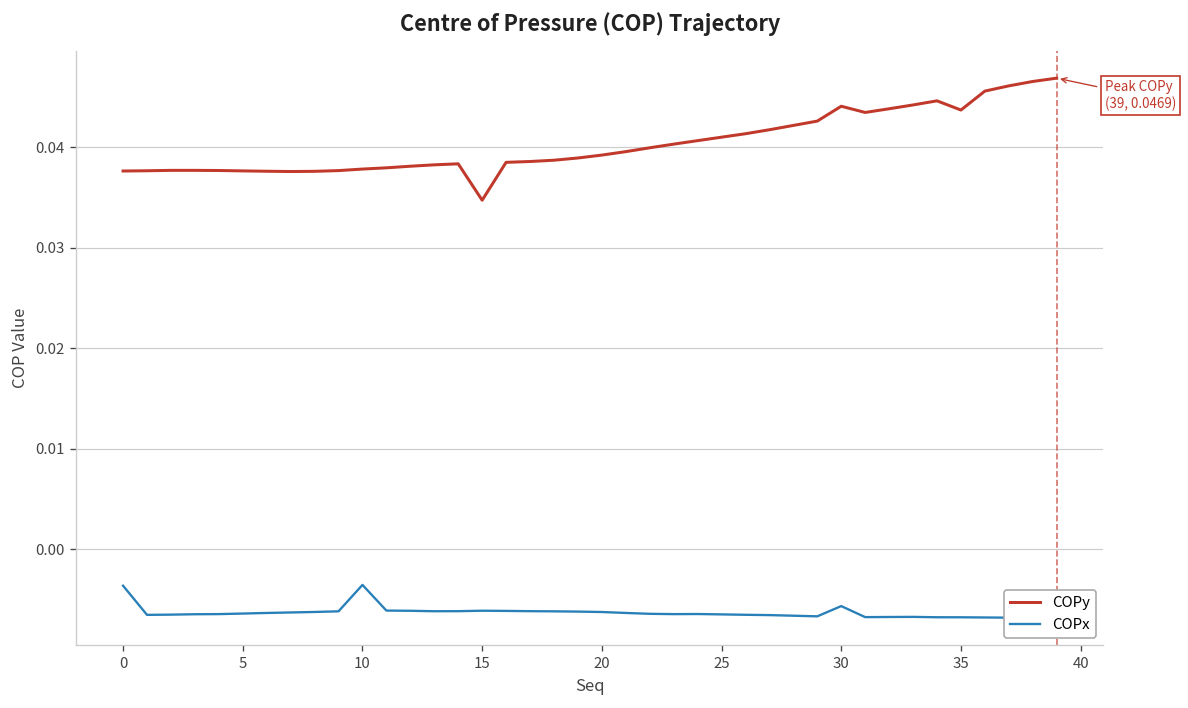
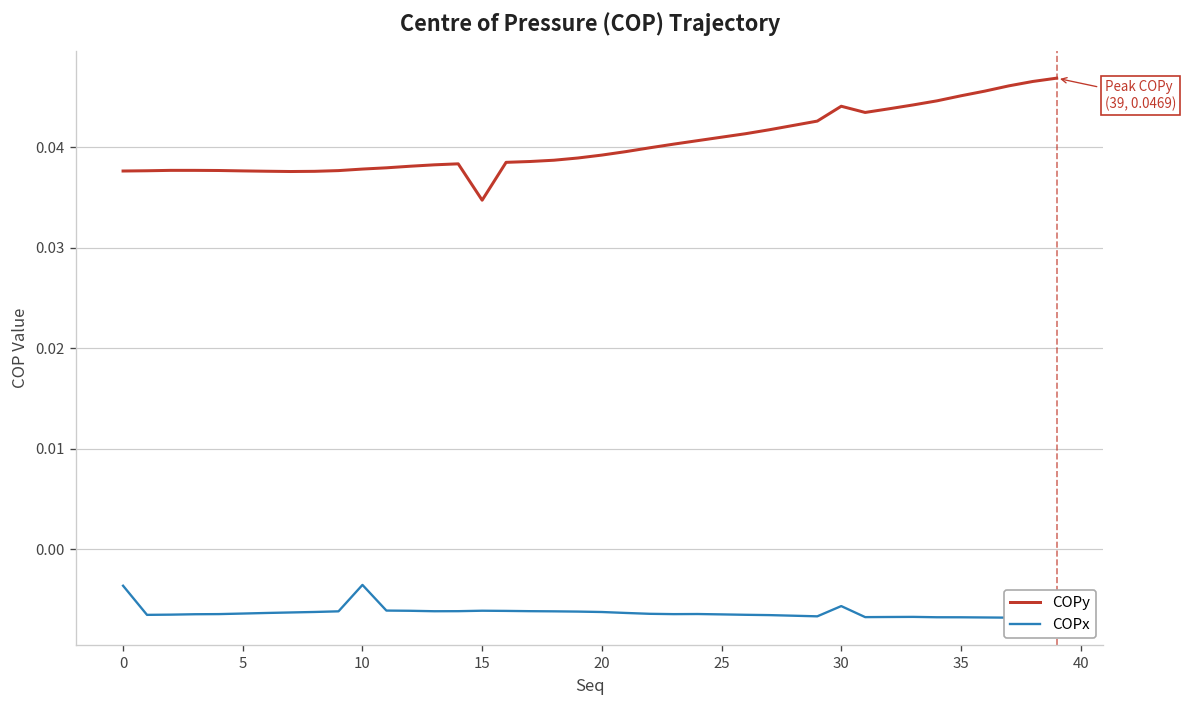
COPy, 35: 0.044 -> 0.045
